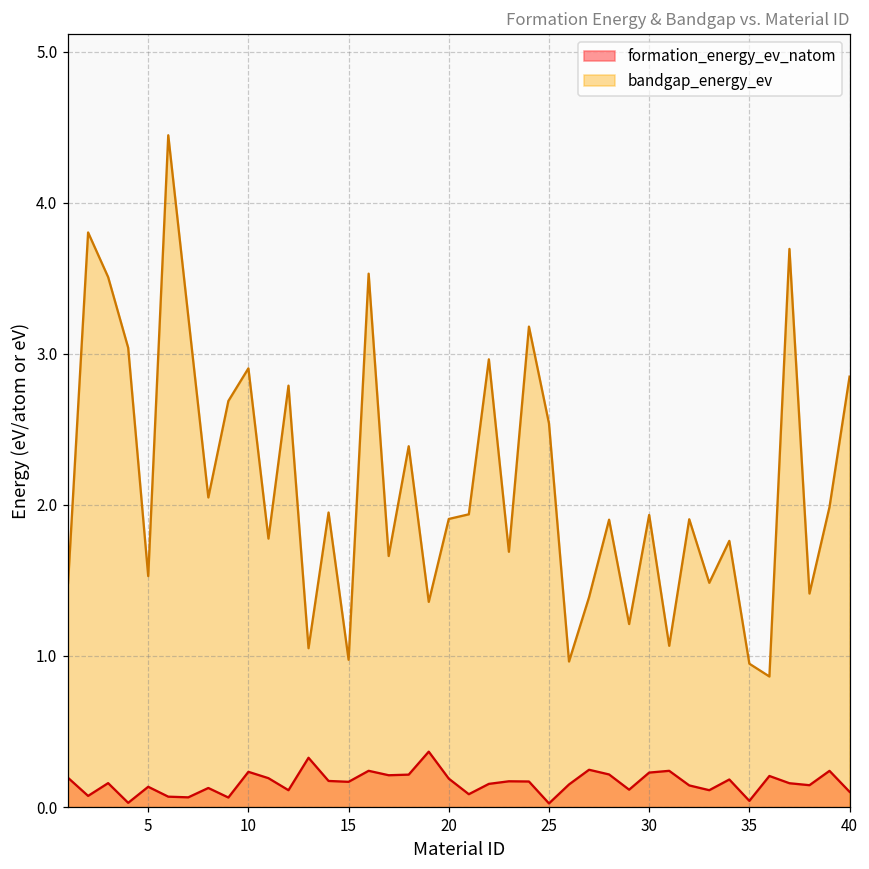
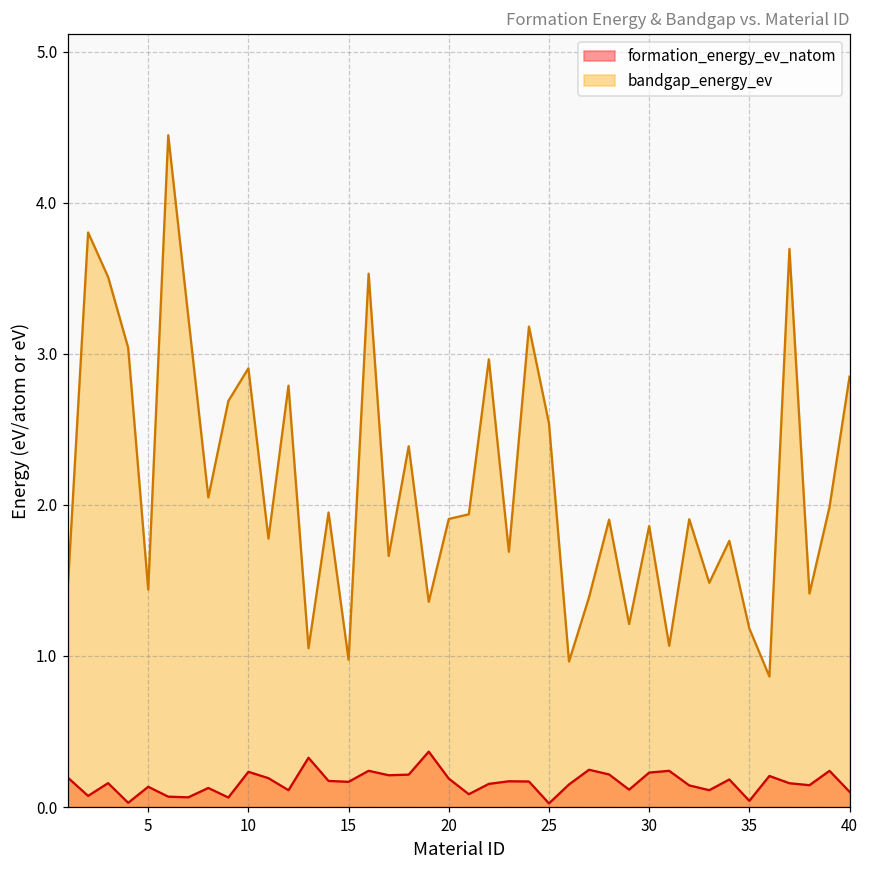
bandgap_energy_ev, 5: 1.53 -> 1.44
bandgap_energy_ev, 30: 1.93 -> 1.86
bandgap_energy_ev, 35: 0.95 -> 1.18
